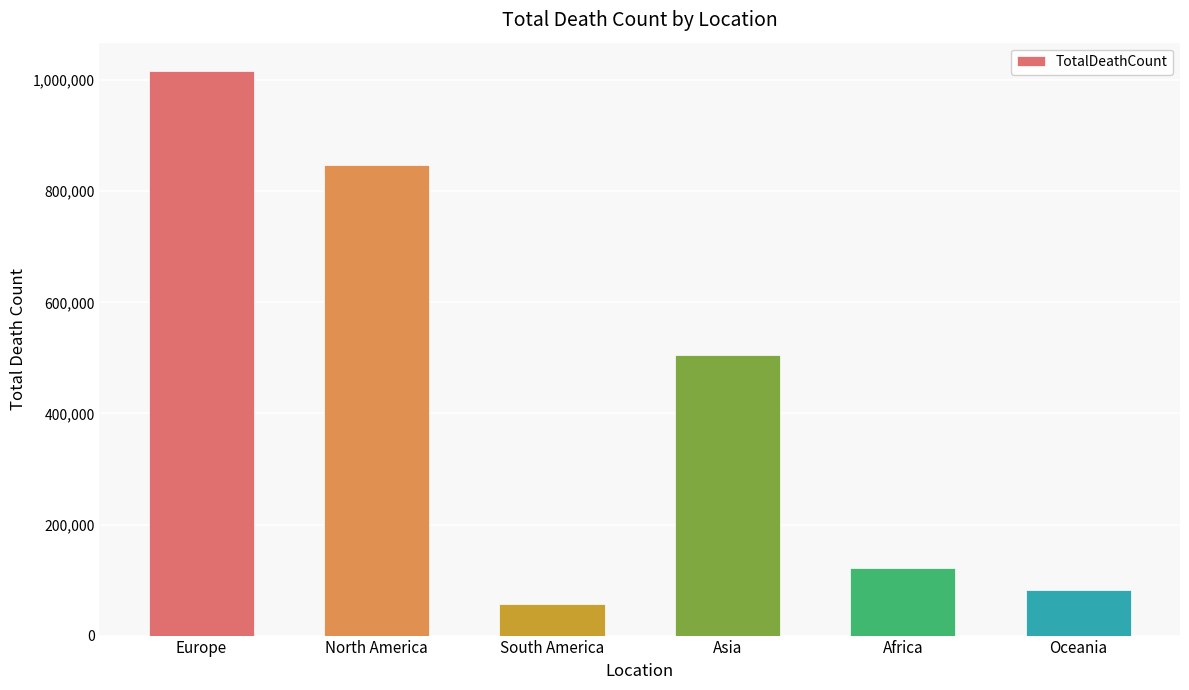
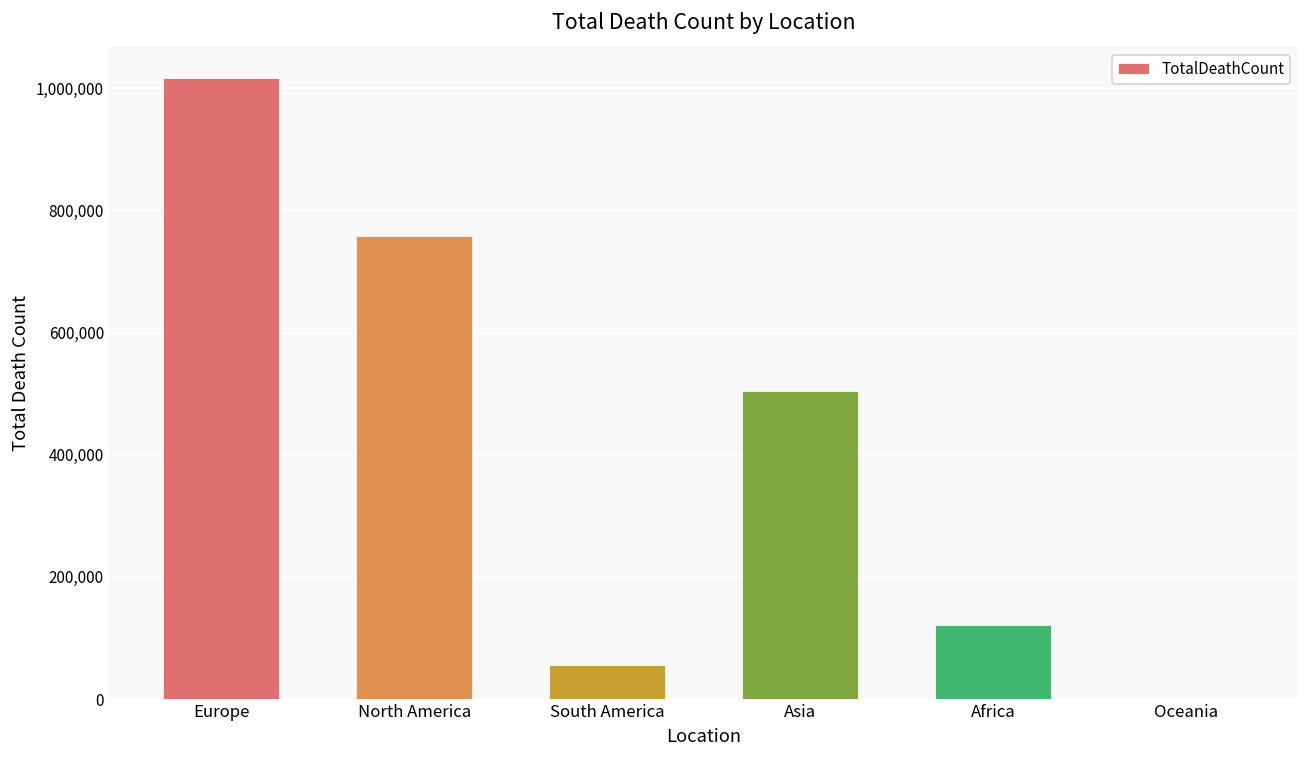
North America: 850,000 -> 760,000
Oceania: 80,000 -> 0
